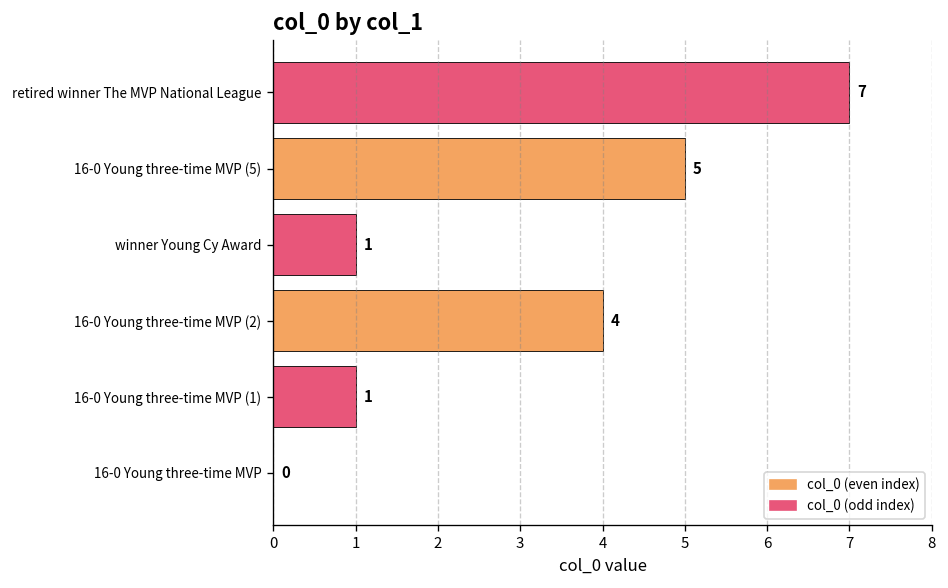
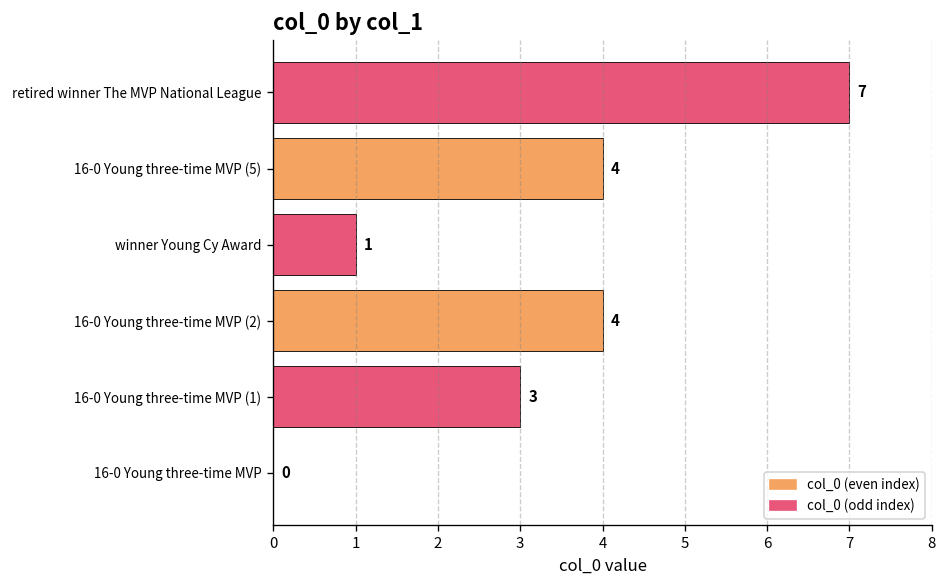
16-0 Young three-time MVP (5): 5 -> 4
16-0 Young three-time MVP (1): 1 -> 3
